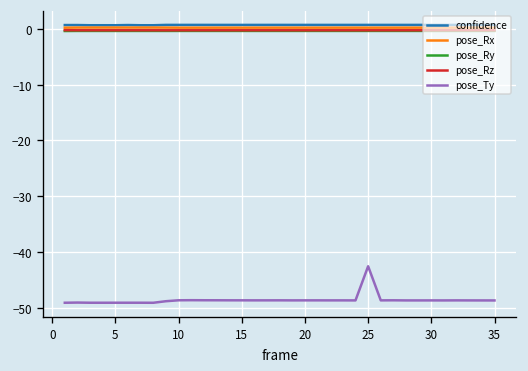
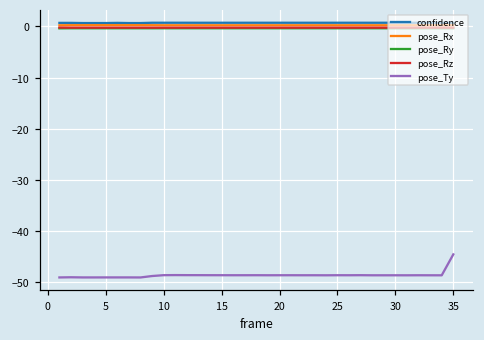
pose_Ty, 25: -43 -> -49
pose_Ty, 35: -49 -> -45
